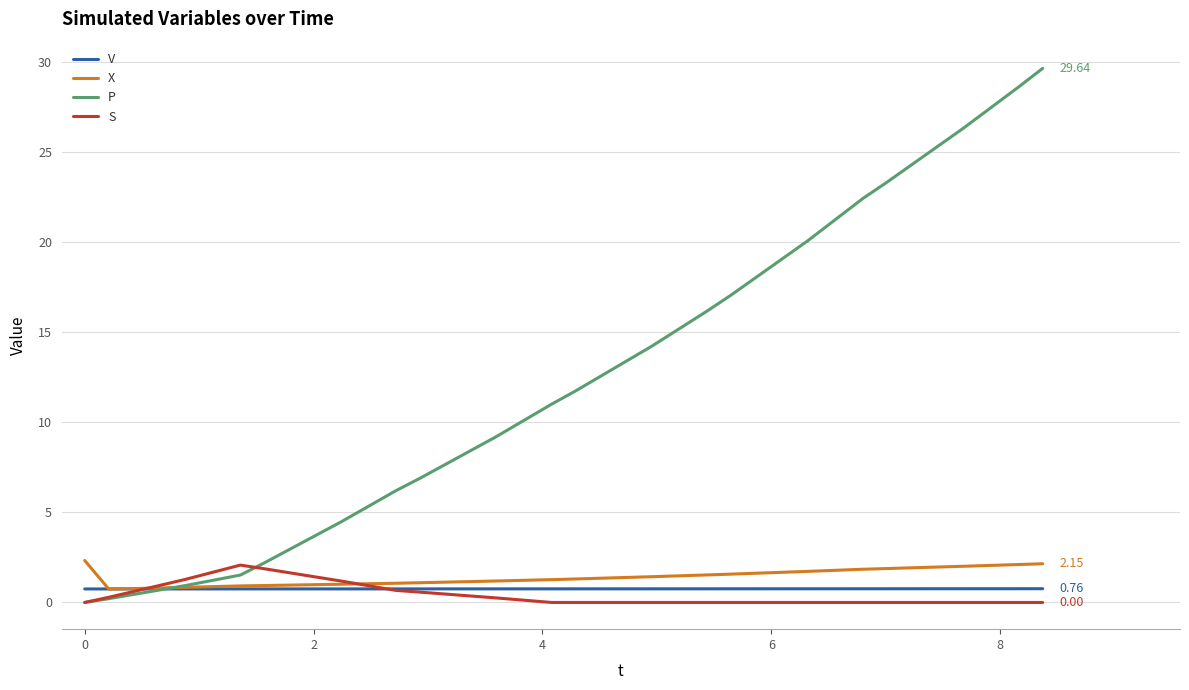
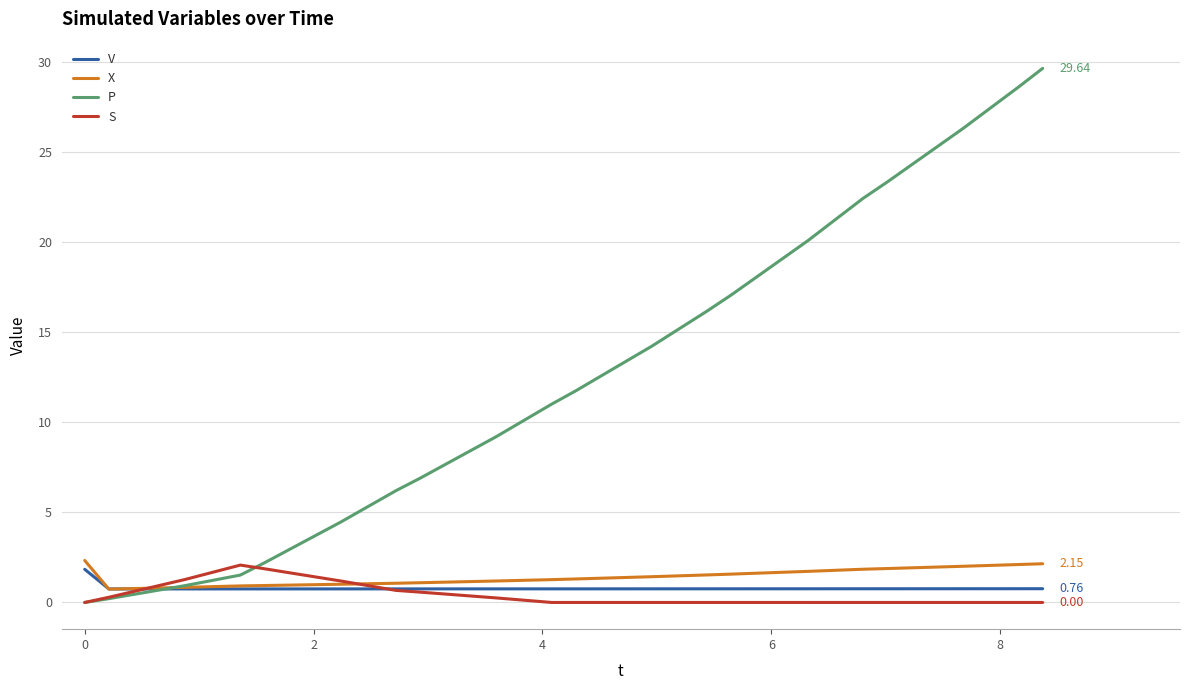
V, 0: 0.8 -> 1.8
